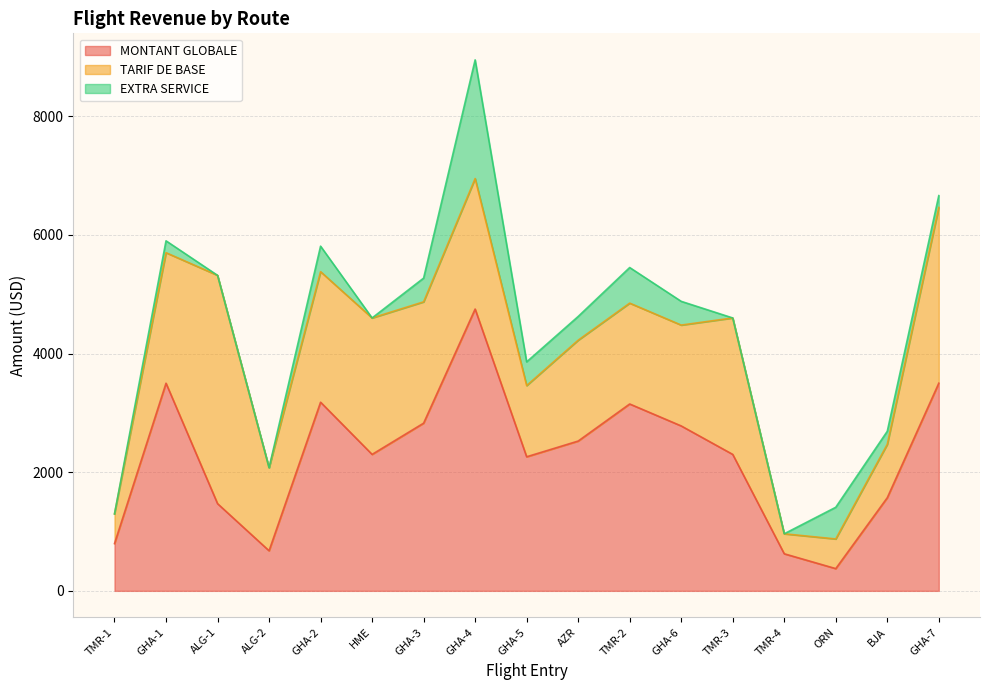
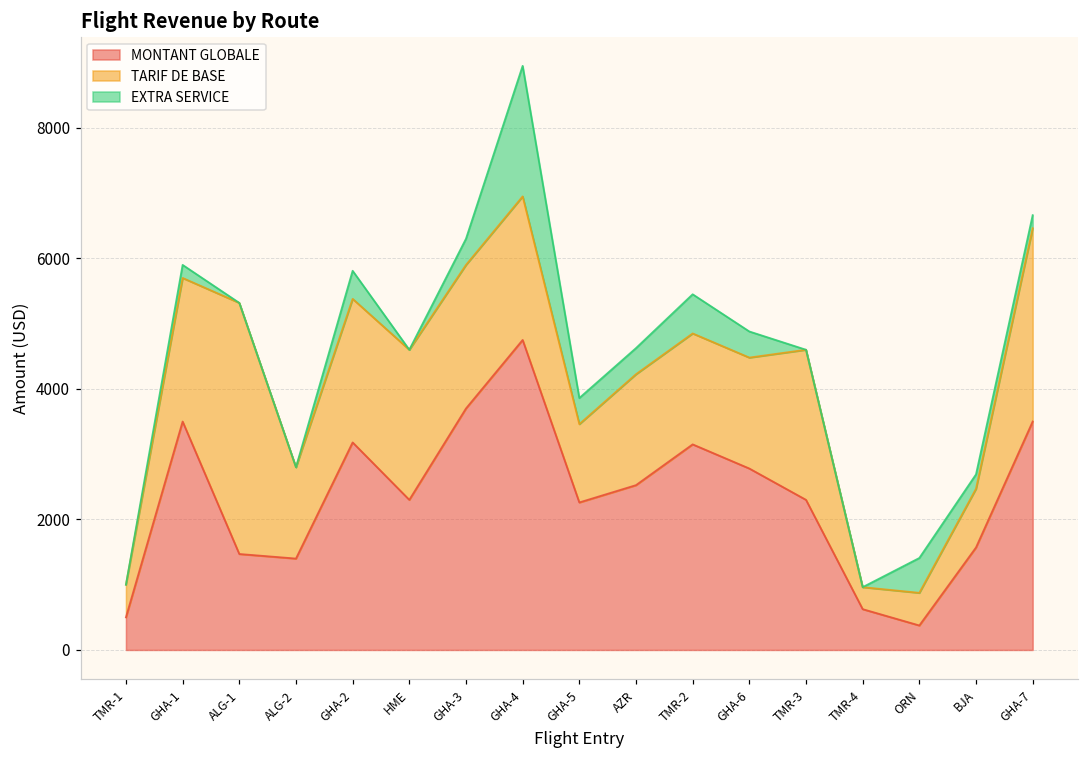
MONTANT GLOBALE, TMR-1: 800 -> 500
MONTANT GLOBALE, ALG-2: 700 -> 1400
MONTANT GLOBALE, GHA-3: 2800 -> 3700
TARIF DE BASE, GHA-3: 2000 -> 2200
